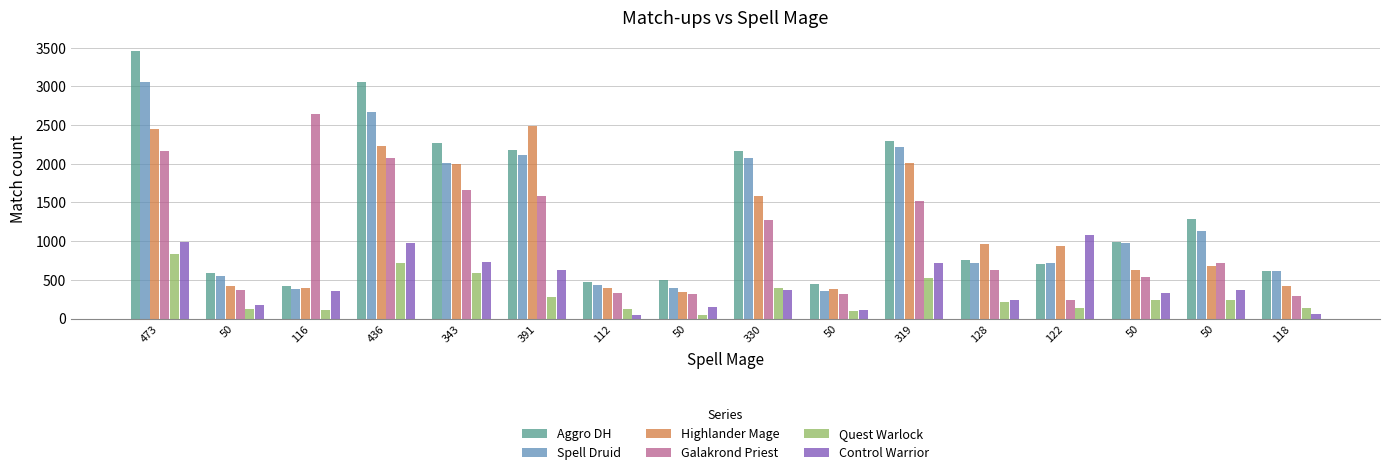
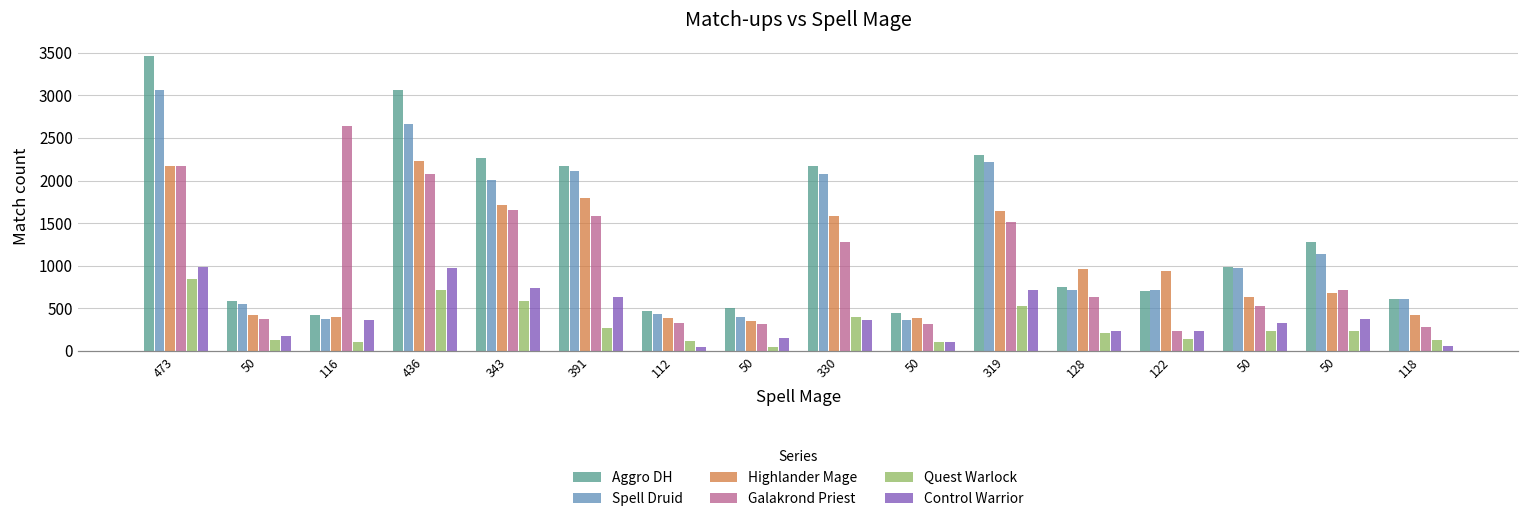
Highlander Mage, 473: 2400 -> 2200
Highlander Mage, 343: 2000 -> 1700
Highlander Mage, 391: 2500 -> 1800
Highlander Mage, 319: 2000 -> 1600
Control Warrior, 122: 1100 -> 200
